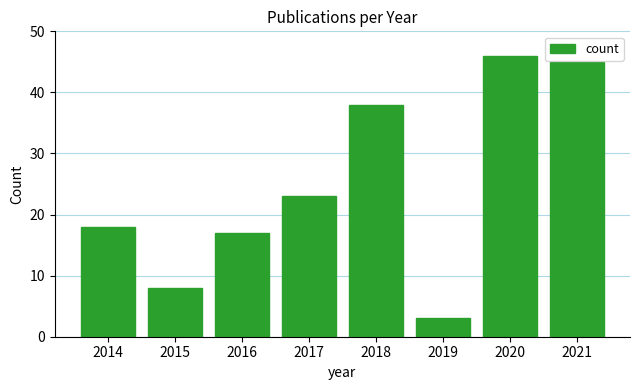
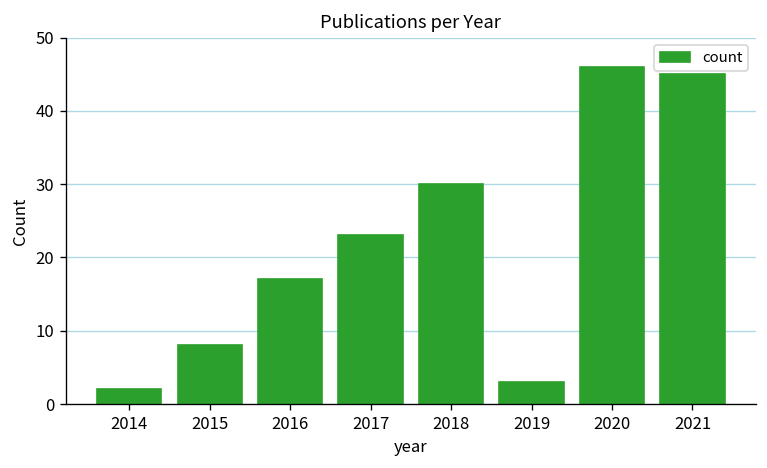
2014: 18 -> 2
2018: 38 -> 30
